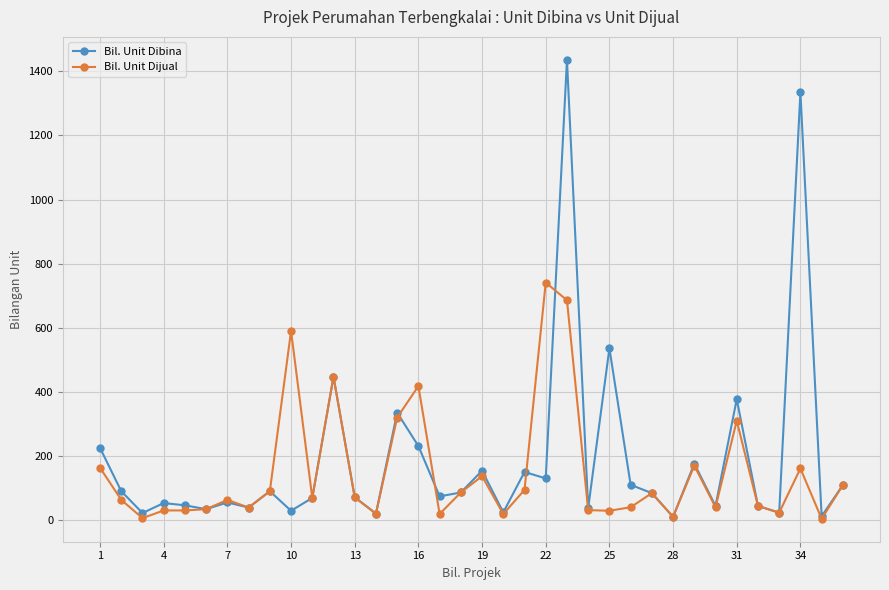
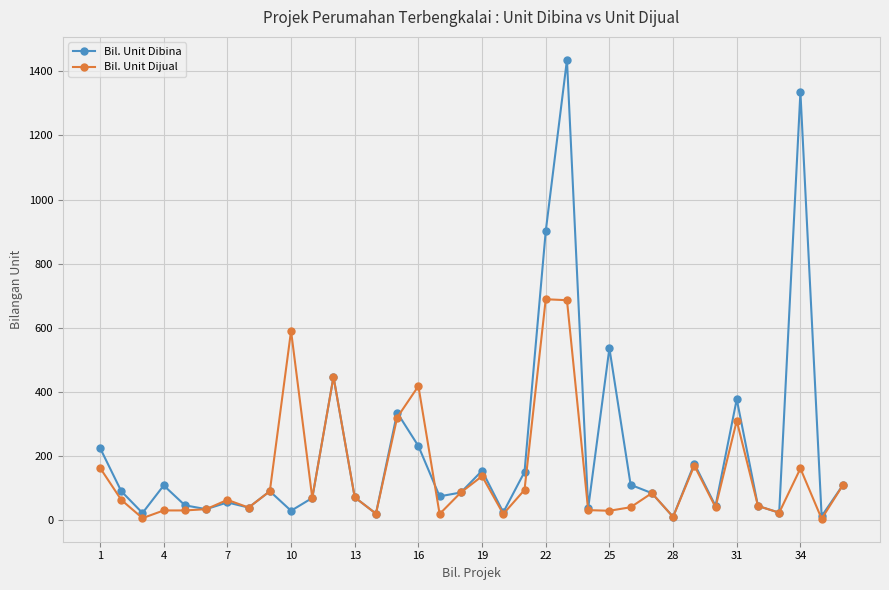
Bil. Unit Dibina, 4: 50 -> 110
Bil. Unit Dibina, 22: 130 -> 900
Bil. Unit Dijual, 22: 740 -> 690
